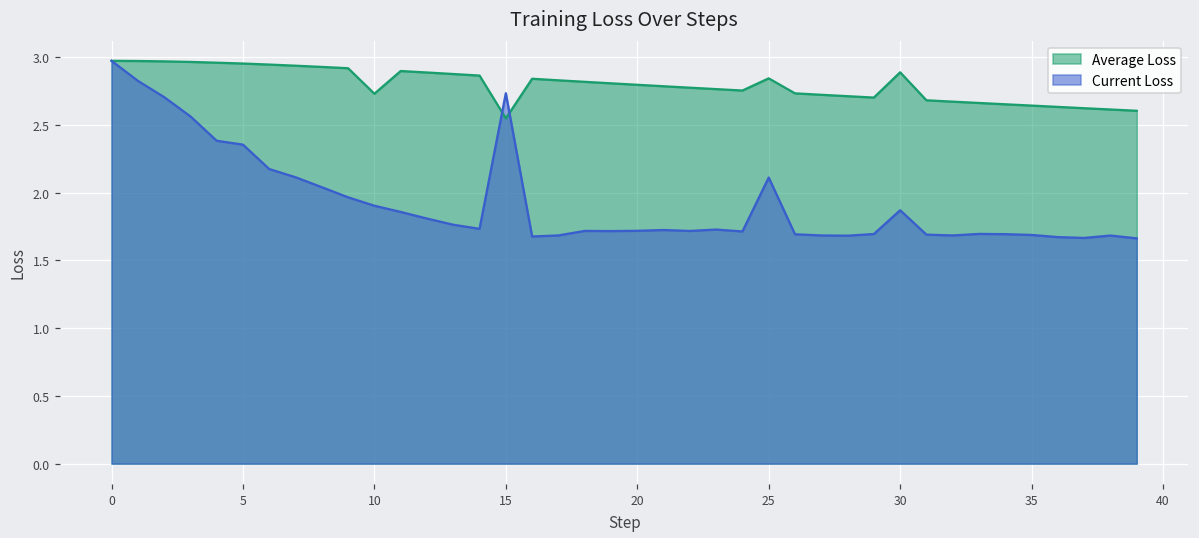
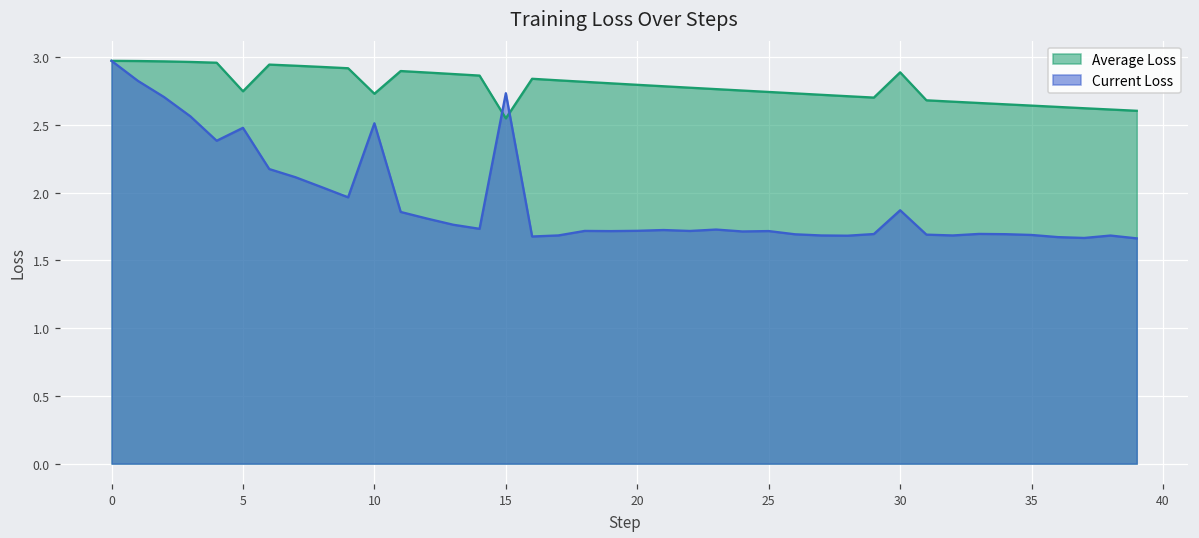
Average Loss, 5: 2.95 -> 2.75
Current Loss, 5: 2.36 -> 2.48
Current Loss, 10: 1.90 -> 2.51
Average Loss, 25: 2.84 -> 2.74
Current Loss, 25: 2.11 -> 1.72
